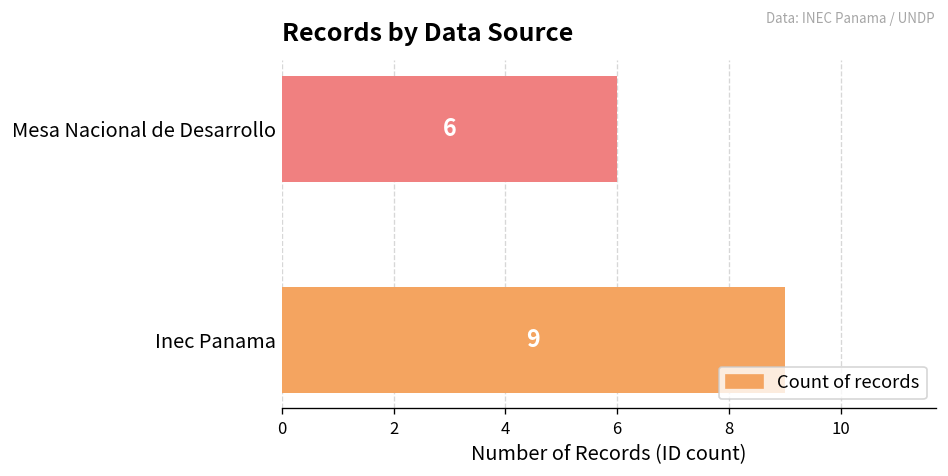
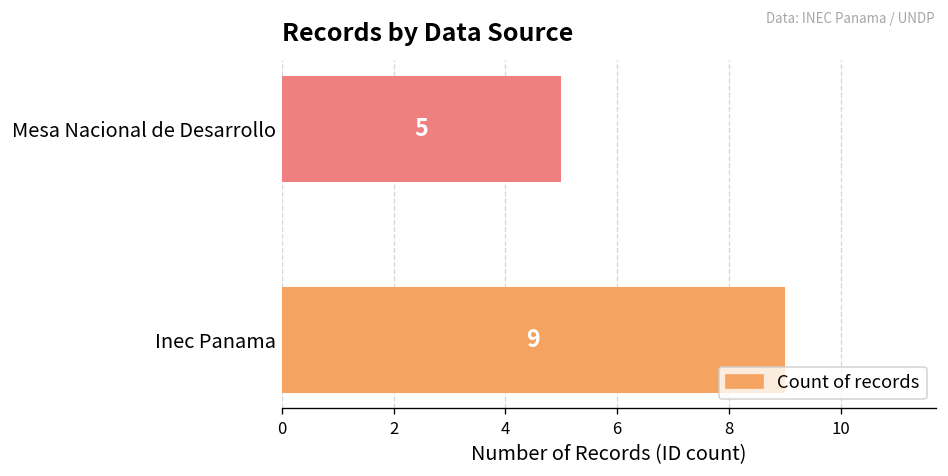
Mesa Nacional de Desarrollo: 6 -> 5
